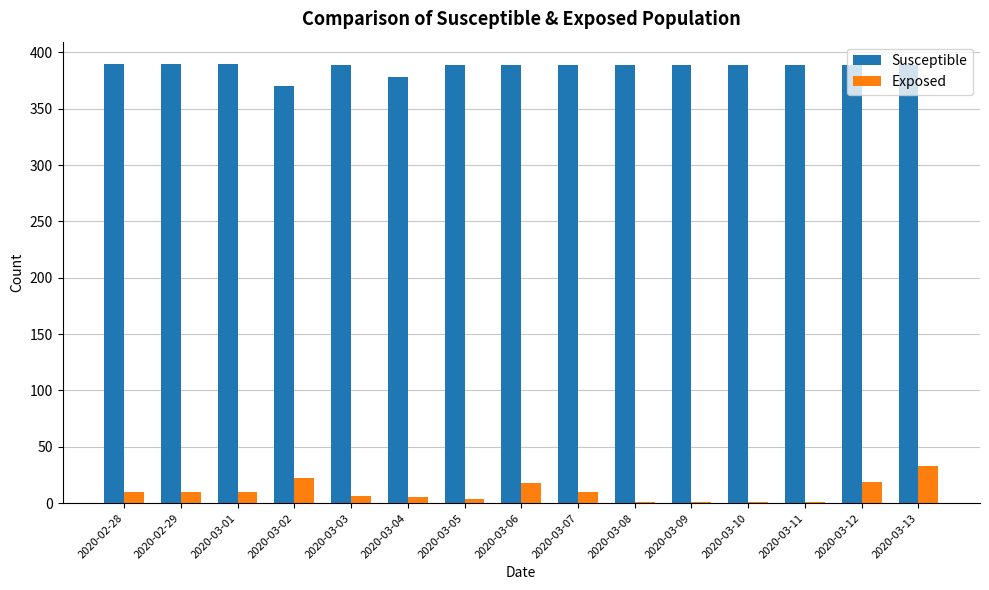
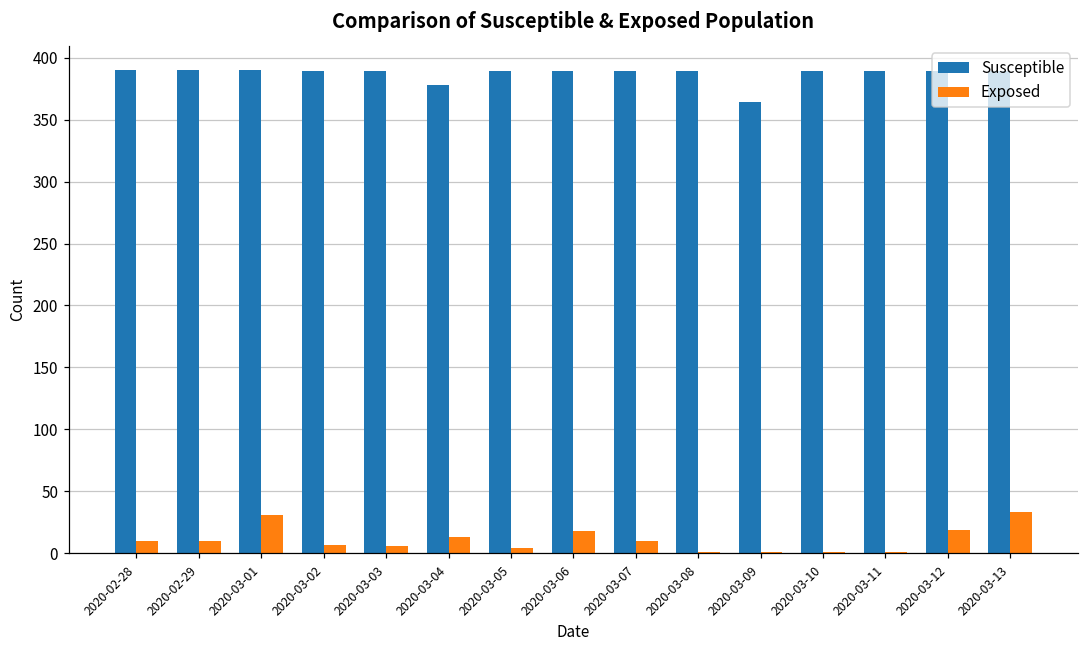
Exposed, 2020-03-01: 10 -> 31
Susceptible, 2020-03-02: 370 -> 389
Exposed, 2020-03-02: 22 -> 7
Exposed, 2020-03-04: 5 -> 13
Susceptible, 2020-03-09: 389 -> 364
